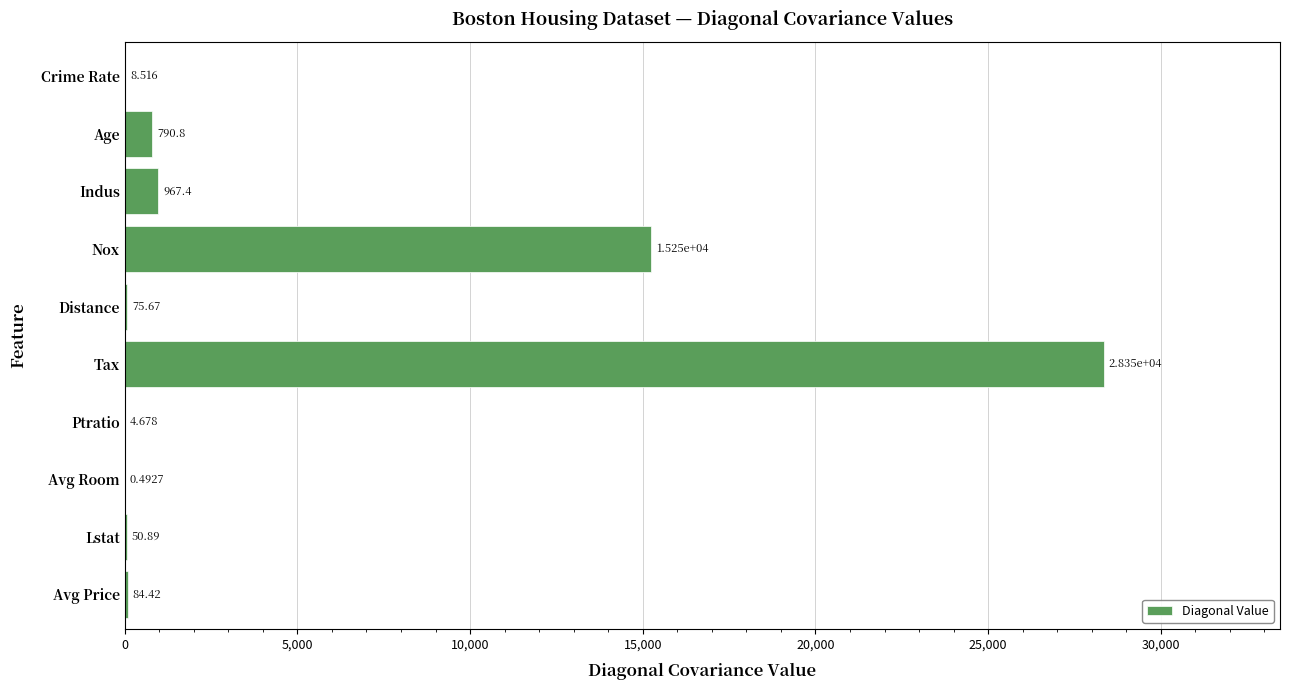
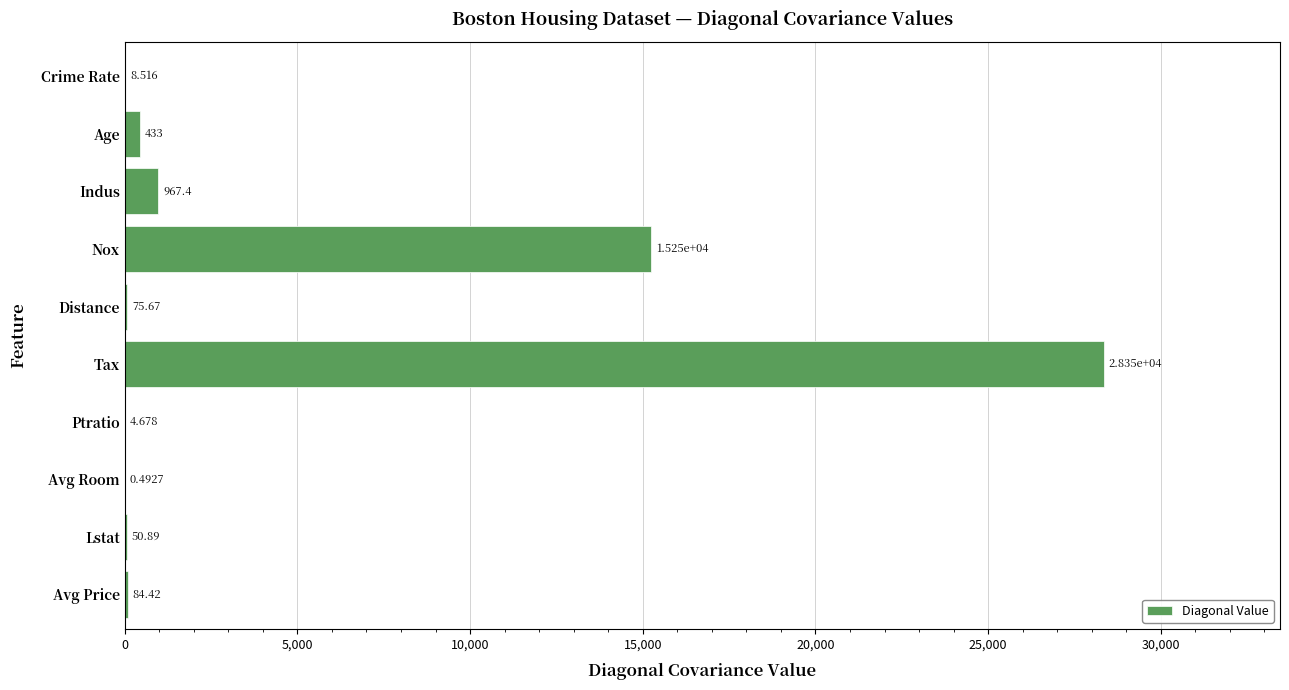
Age: 790.8 -> 433
